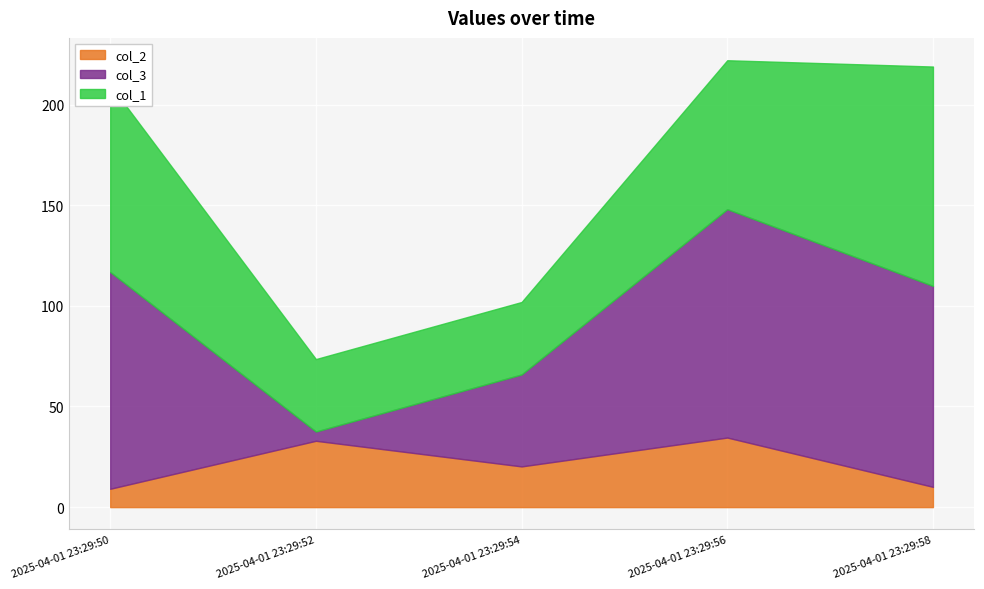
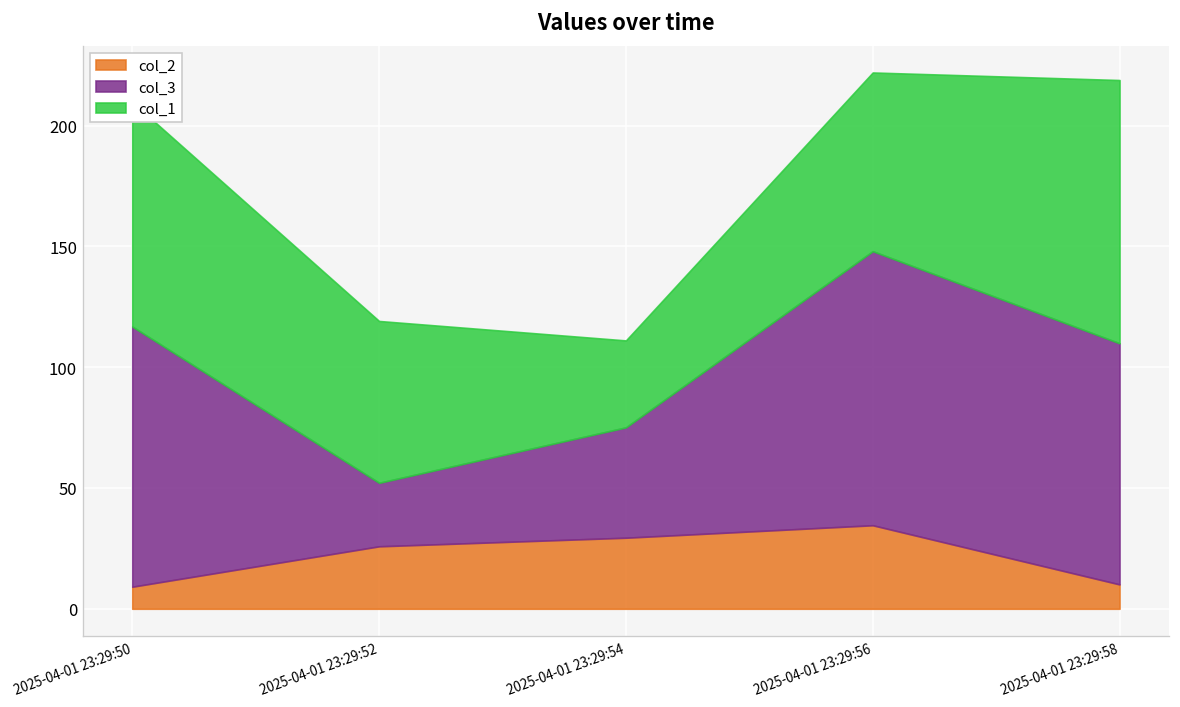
col_2, 2025-04-01 23:29:52: 33 -> 26
col_3, 2025-04-01 23:29:52: 5 -> 26
col_1, 2025-04-01 23:29:52: 36 -> 67
col_2, 2025-04-01 23:29:54: 20 -> 29
